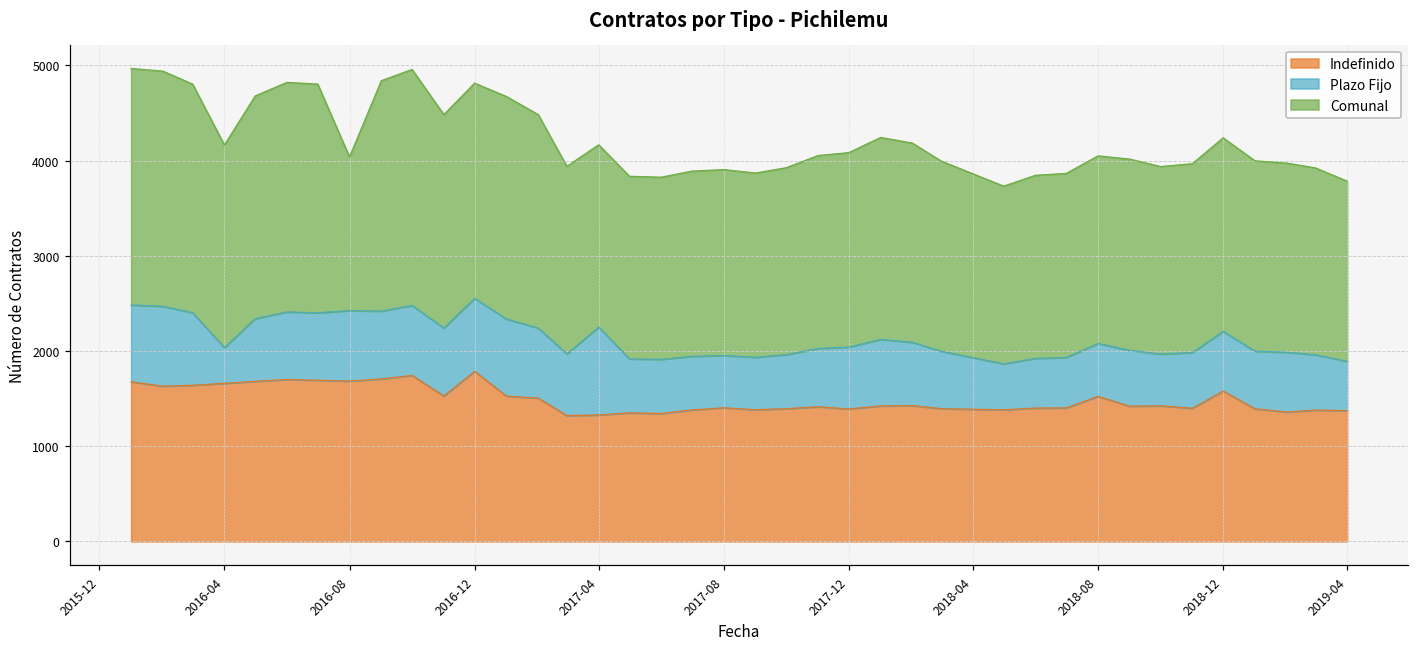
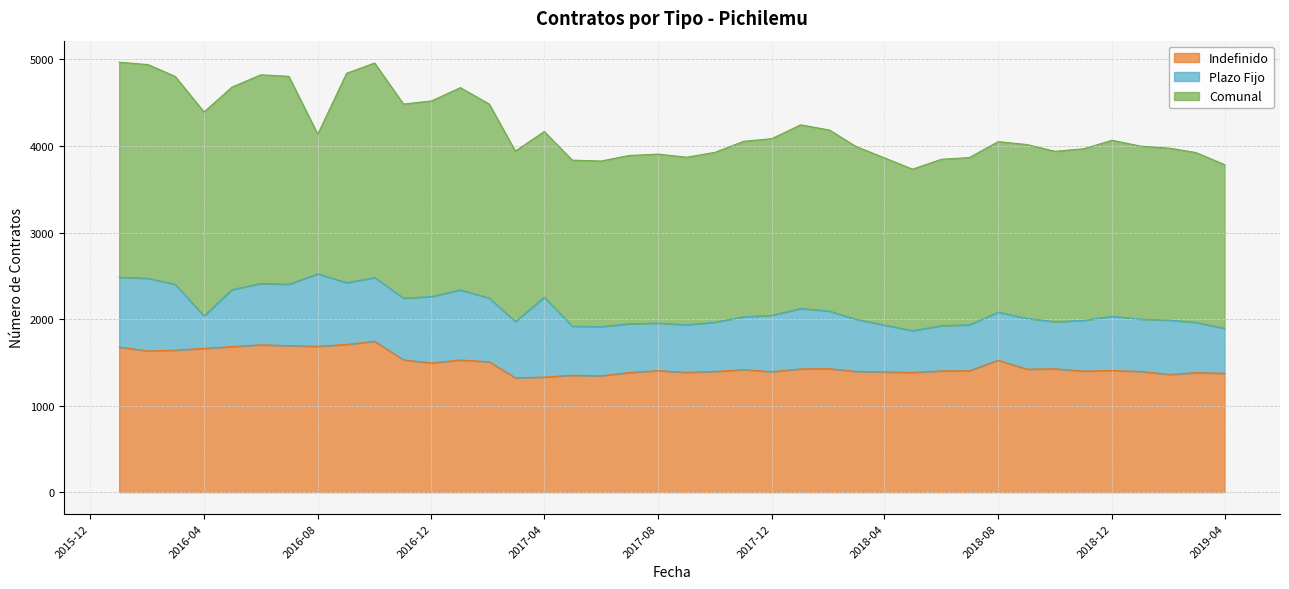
Comunal, 2016-04: 2100 -> 2400
Plazo Fijo, 2016-08: 700 -> 800
Indefinido, 2016-12: 1800 -> 1500
Indefinido, 2018-12: 1600 -> 1400
